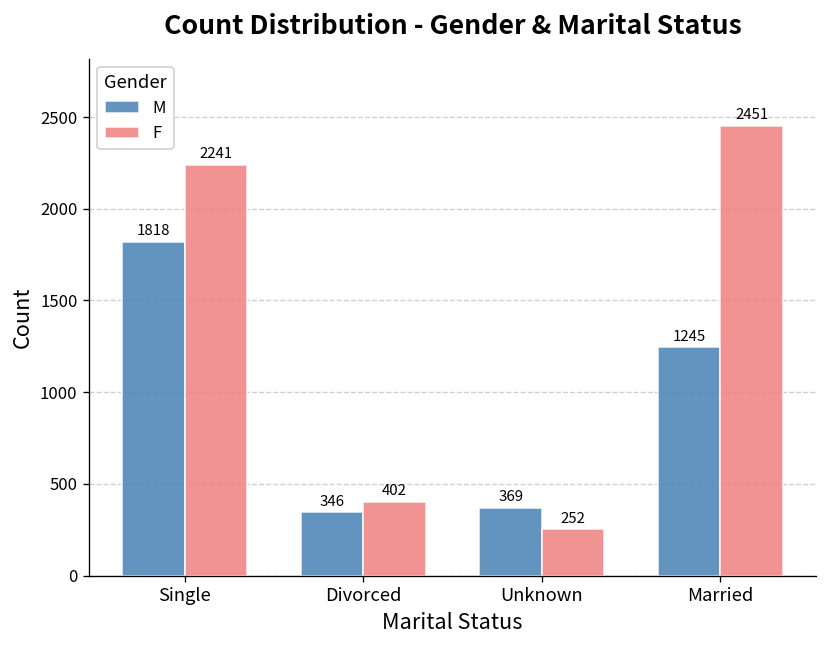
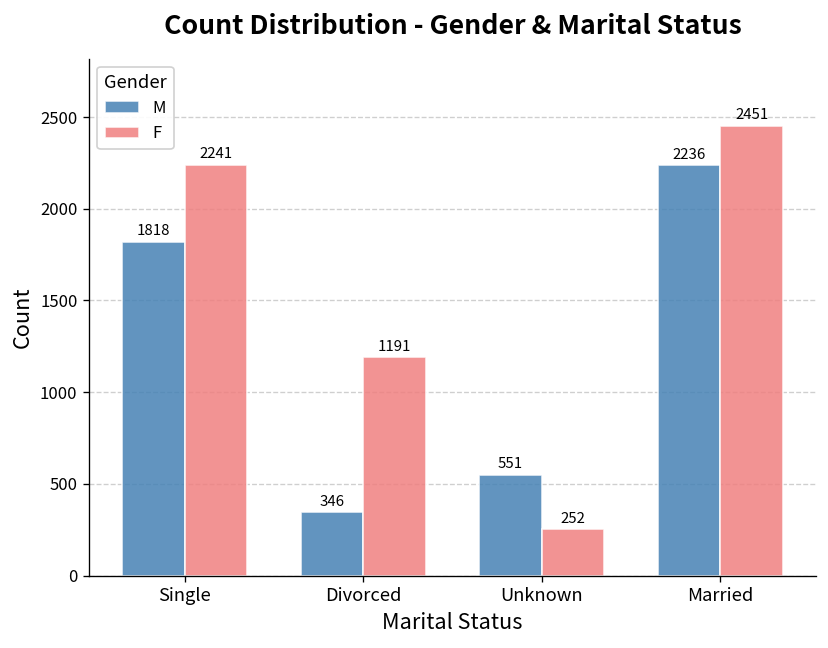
F, Divorced: 402 -> 1191
M, Unknown: 369 -> 551
M, Married: 1245 -> 2236
